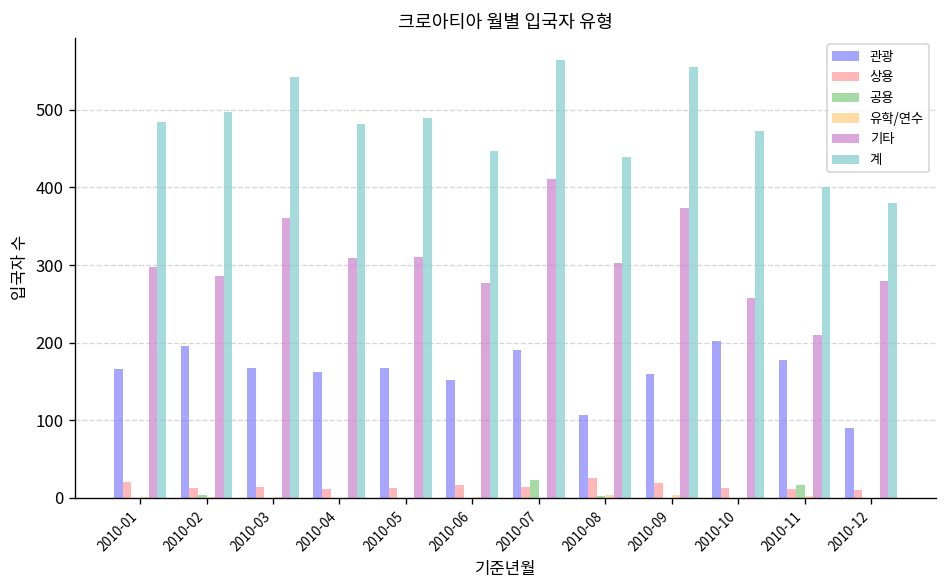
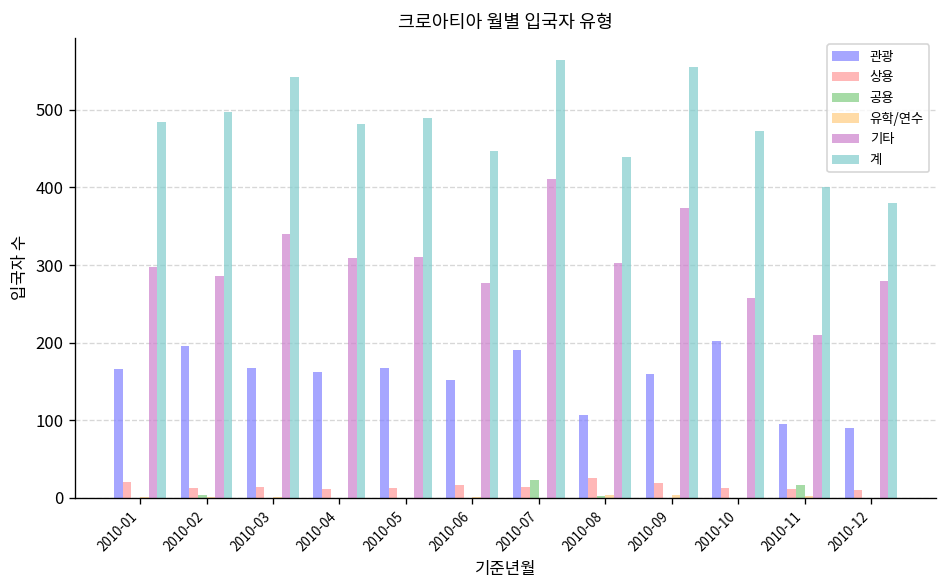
기타, 2010-03: 360 -> 340
관광, 2010-11: 180 -> 100
